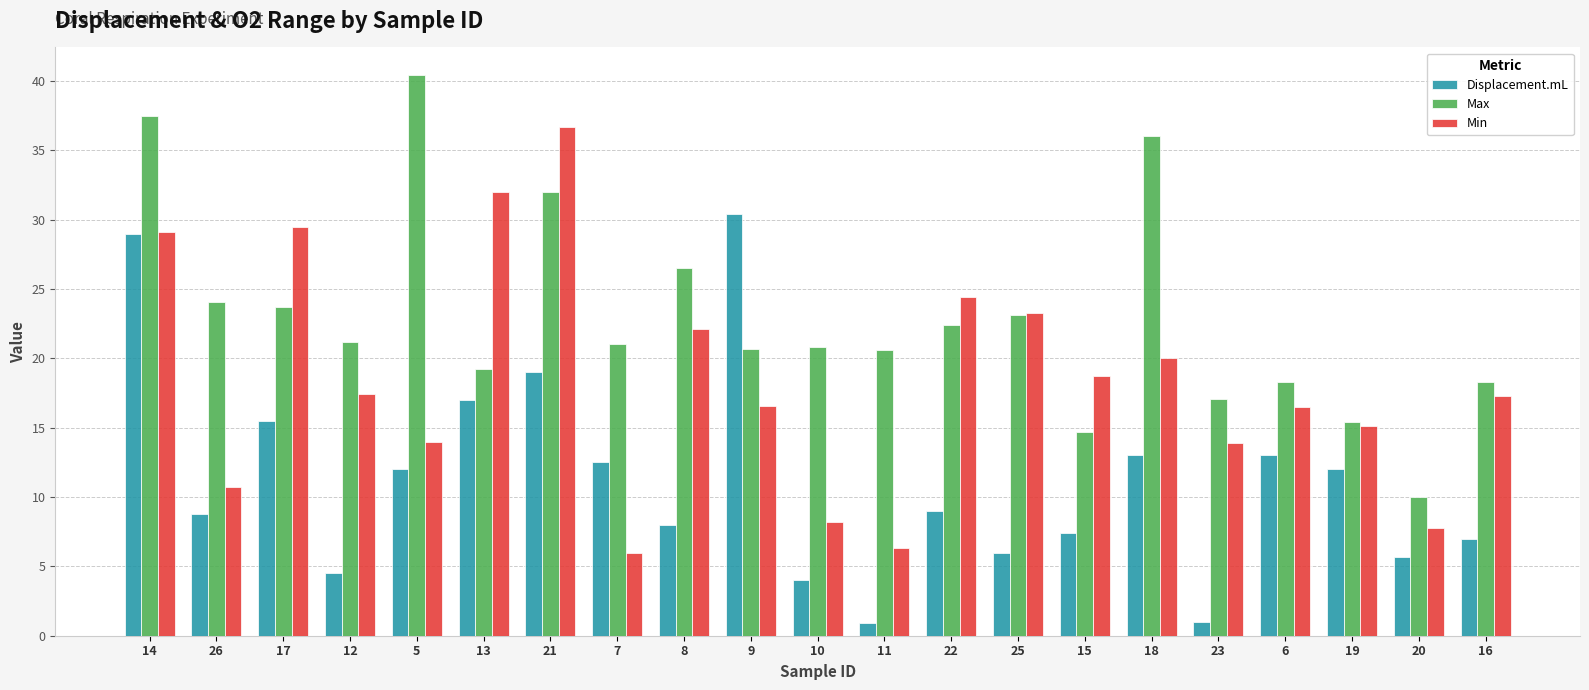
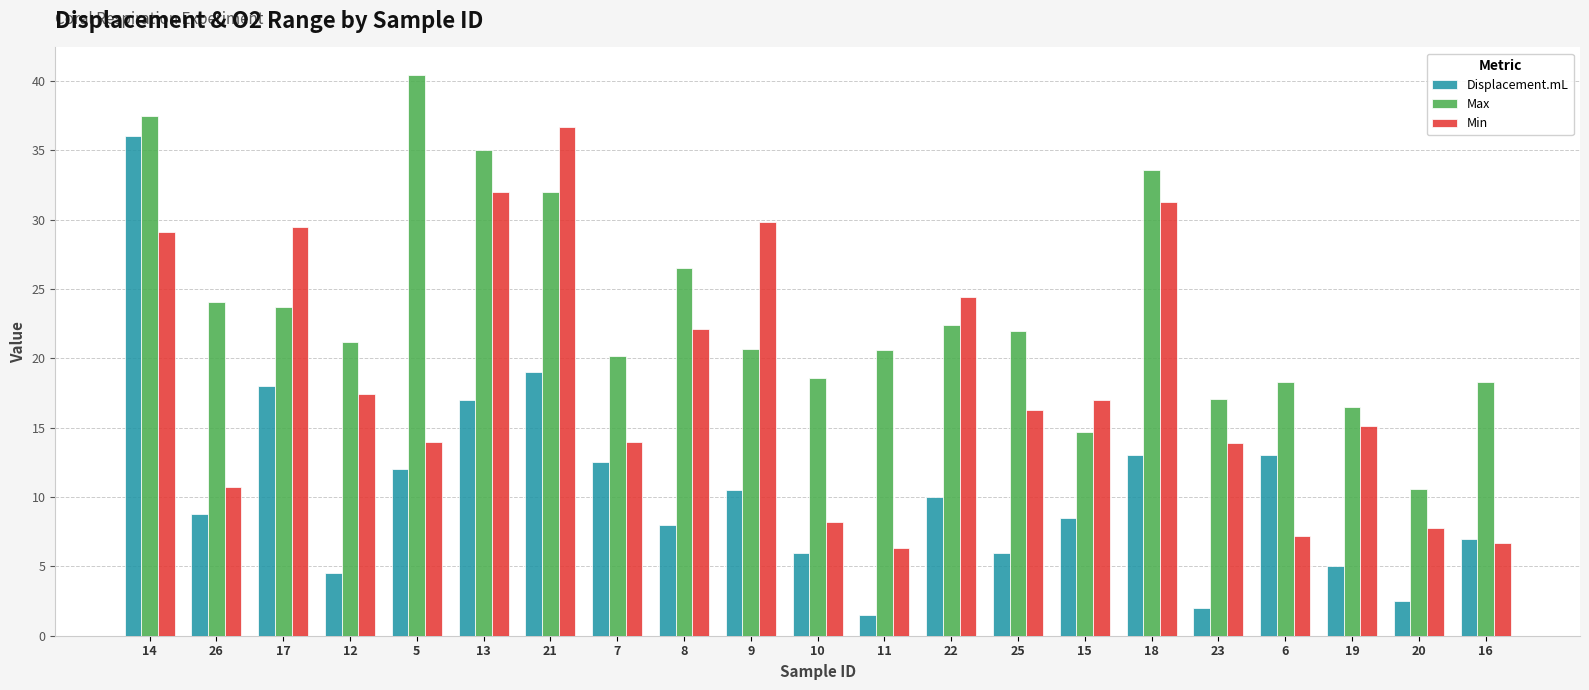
Displacement.mL, 14: 29 -> 36
Displacement.mL, 17: 15.5 -> 18.0
Max, 13: 19.2 -> 35.0
Max, 7: 21.0 -> 20.2
Min, 7: 6 -> 14
Displacement.mL, 9: 30.4 -> 10.5
Min, 9: 16.6 -> 29.8
Displacement.mL, 10: 4 -> 6
Max, 10: 20.8 -> 18.6
Displacement.mL, 11: 0.9 -> 1.5
Displacement.mL, 22: 9 -> 10
Max, 25: 23.1 -> 22.0
Min, 25: 23.3 -> 16.3
Displacement.mL, 15: 7.4 -> 8.5
Min, 15: 18.7 -> 17.0
Max, 18: 36.0 -> 33.6
Min, 18: 20.0 -> 31.3
Displacement.mL, 23: 1 -> 2
Min, 6: 16.5 -> 7.2
Displacement.mL, 19: 12 -> 5
Max, 19: 15.4 -> 16.5
Displacement.mL, 20: 5.7 -> 2.5
Max, 20: 10.0 -> 10.6
Min, 16: 17.3 -> 6.7
